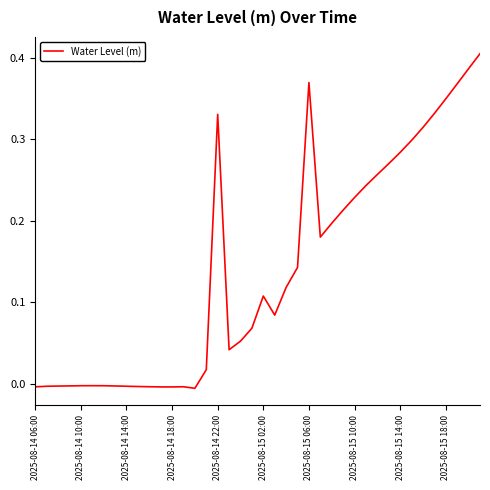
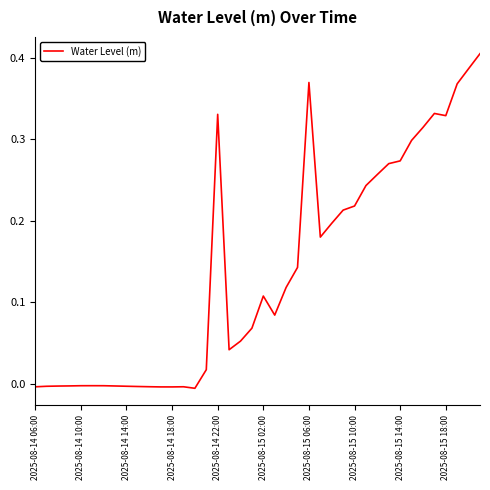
2025-08-15 10:00: 0.23 -> 0.22
2025-08-15 14:00: 0.28 -> 0.27
2025-08-15 18:00: 0.35 -> 0.33
